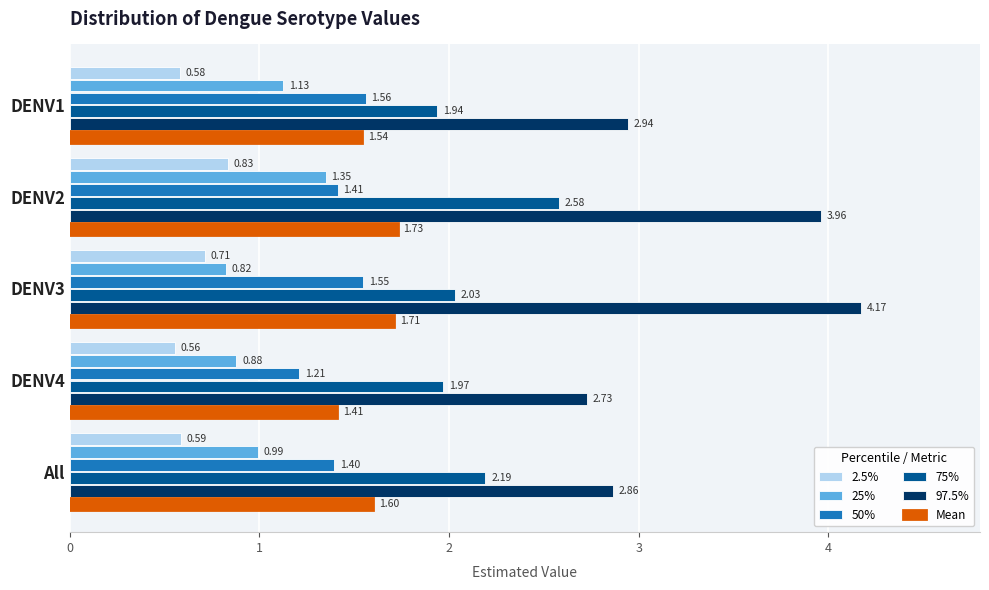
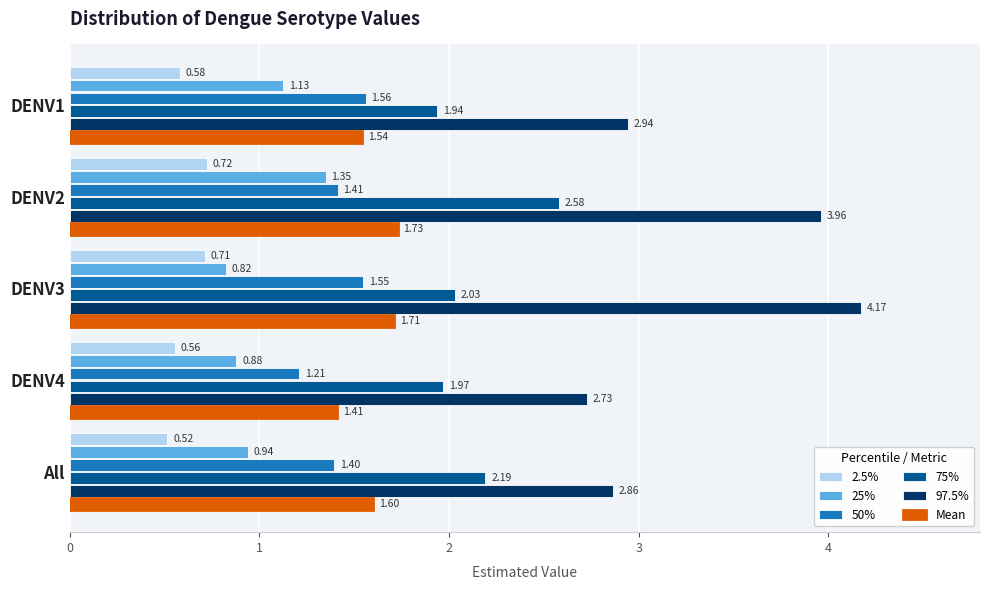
2.5%, DENV2: 0.83 -> 0.72
2.5%, All: 0.59 -> 0.52
25%, All: 0.99 -> 0.94
